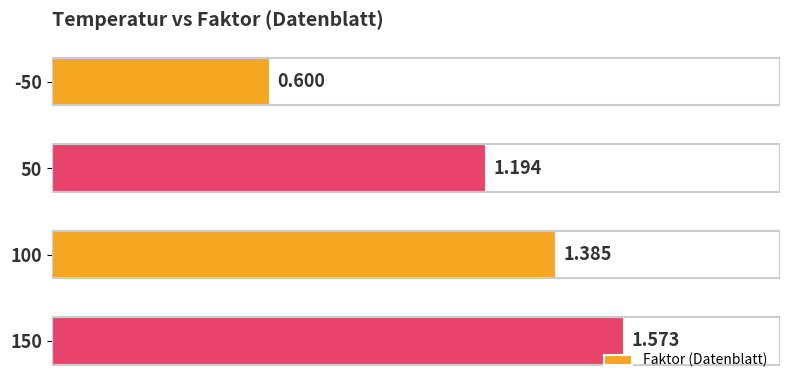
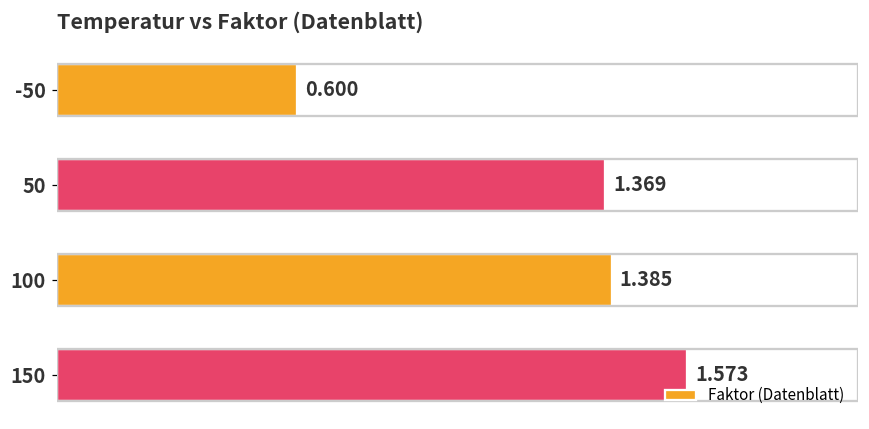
50: 1.194 -> 1.369
